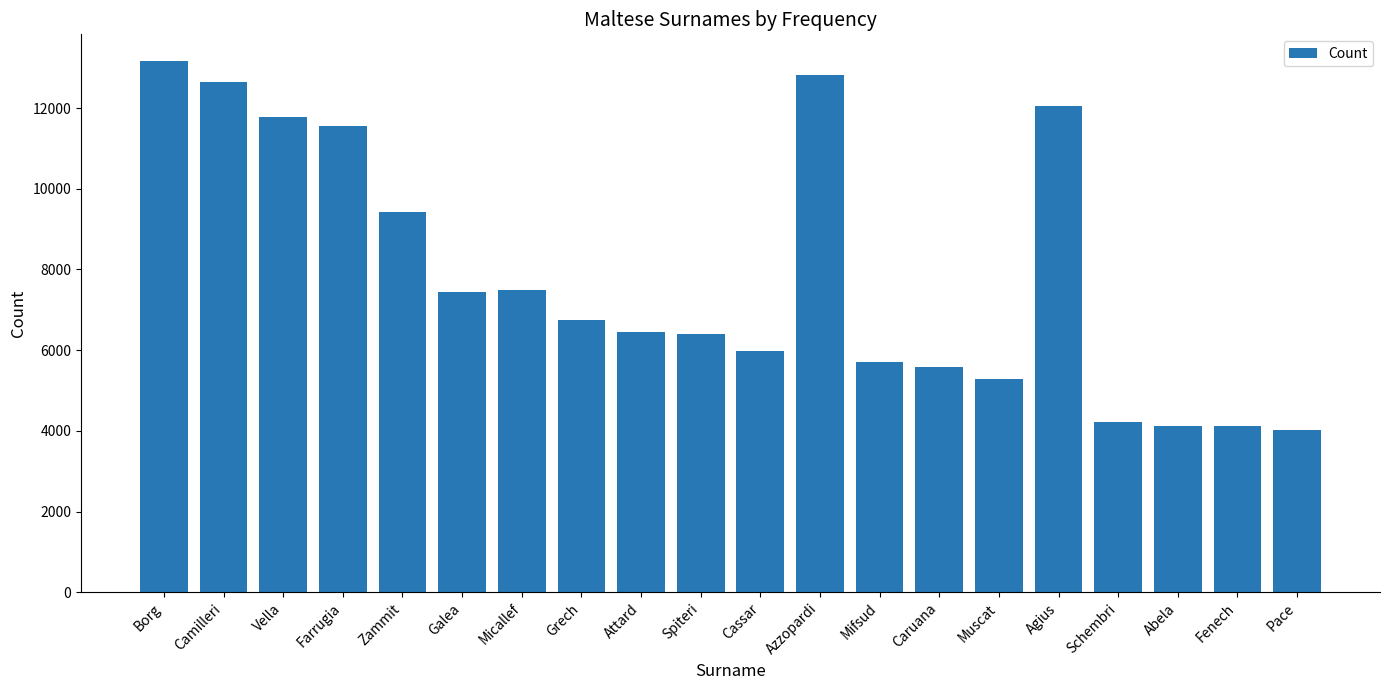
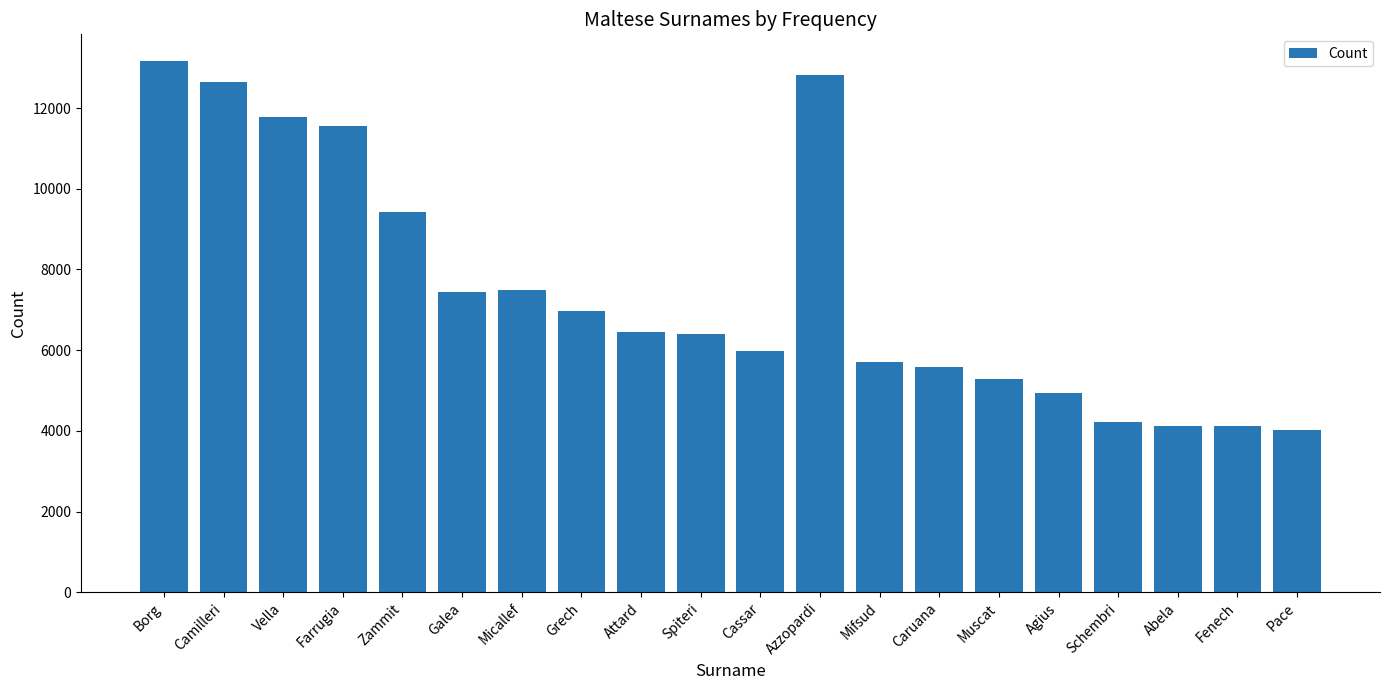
Grech: 6700 -> 7000
Agius: 12100 -> 4900
